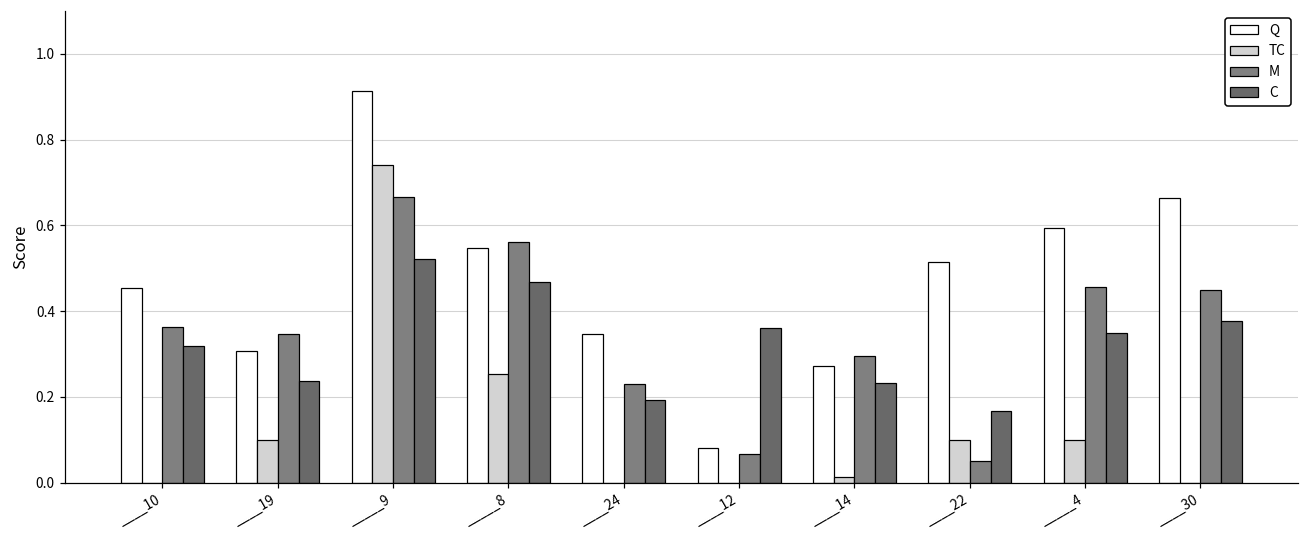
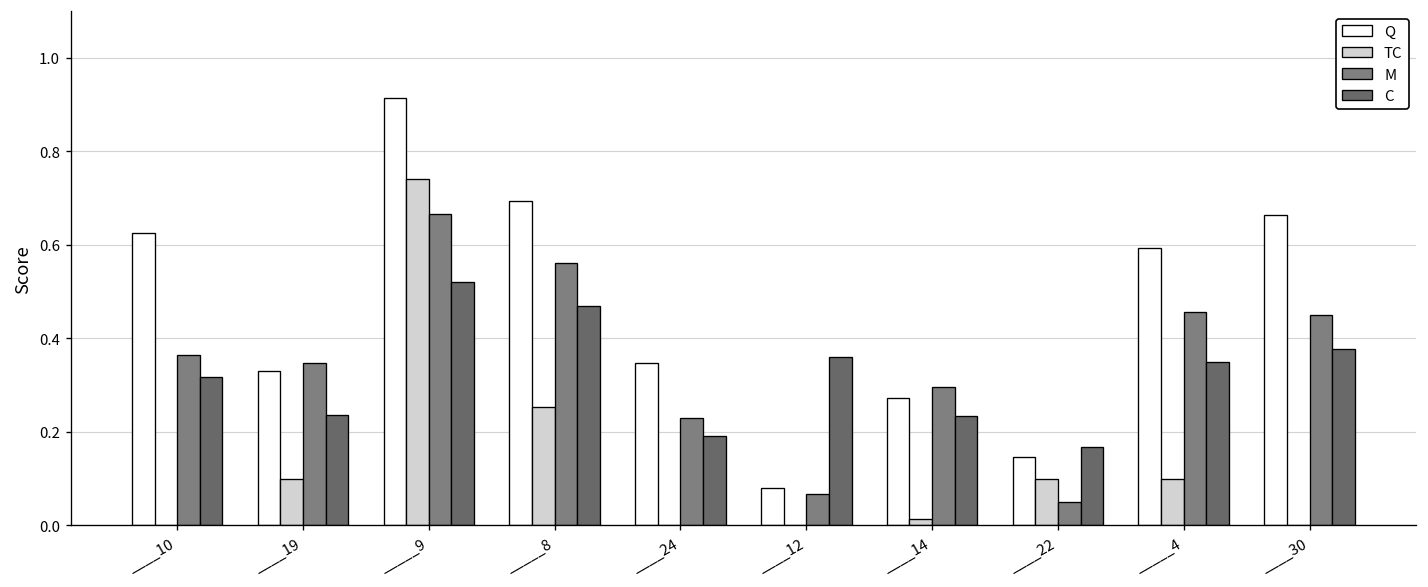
Q, ____10: 0.45 -> 0.63
Q, ____19: 0.31 -> 0.33
Q, _____8: 0.55 -> 0.69
Q, ____22: 0.51 -> 0.15
